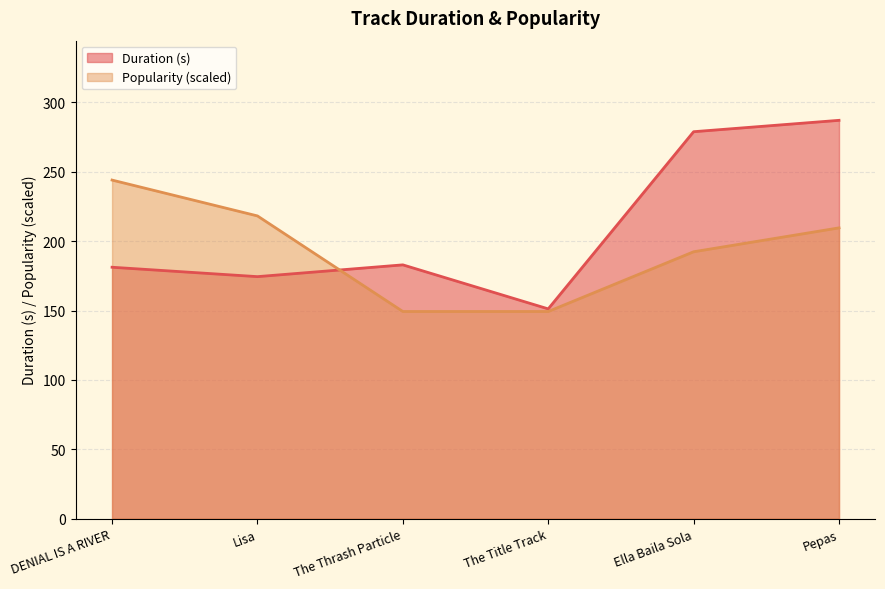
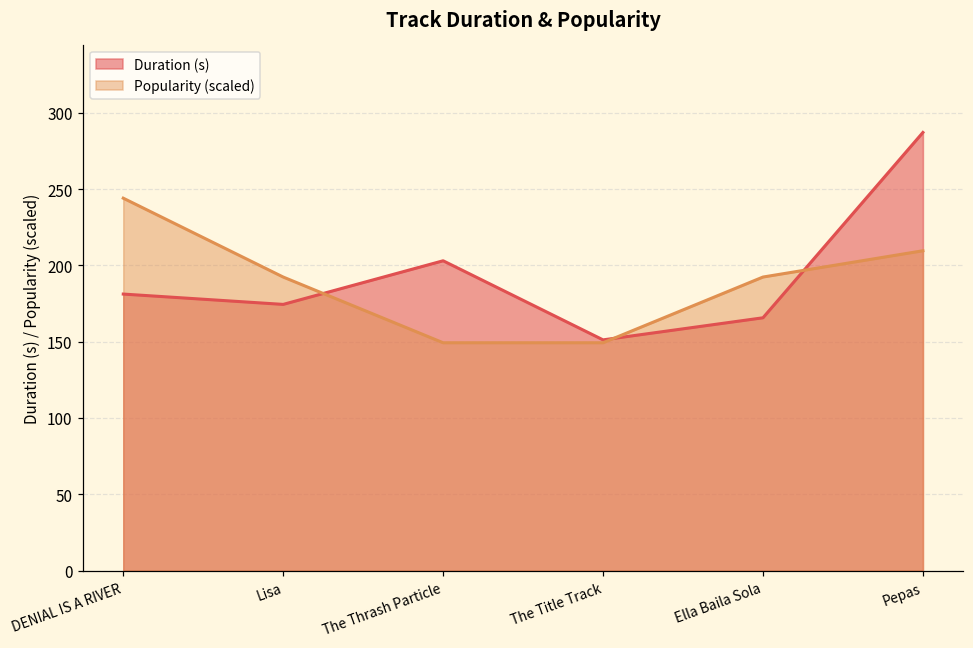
Popularity (scaled), Lisa: 218 -> 192
Duration (s), The Thrash Particle: 183 -> 203
Duration (s), Ella Baila Sola: 279 -> 166
